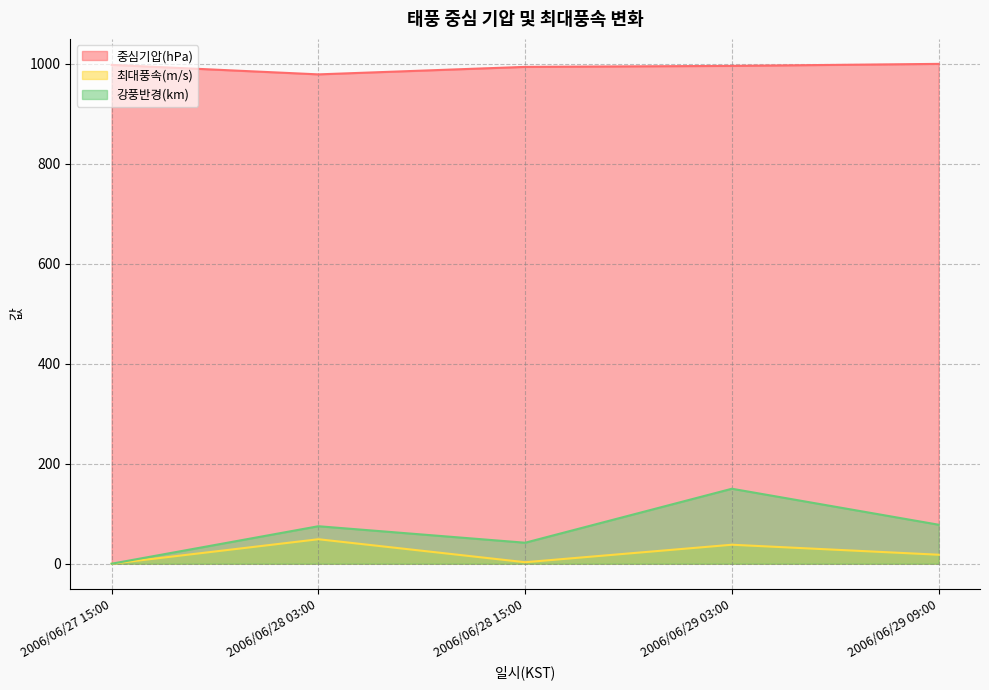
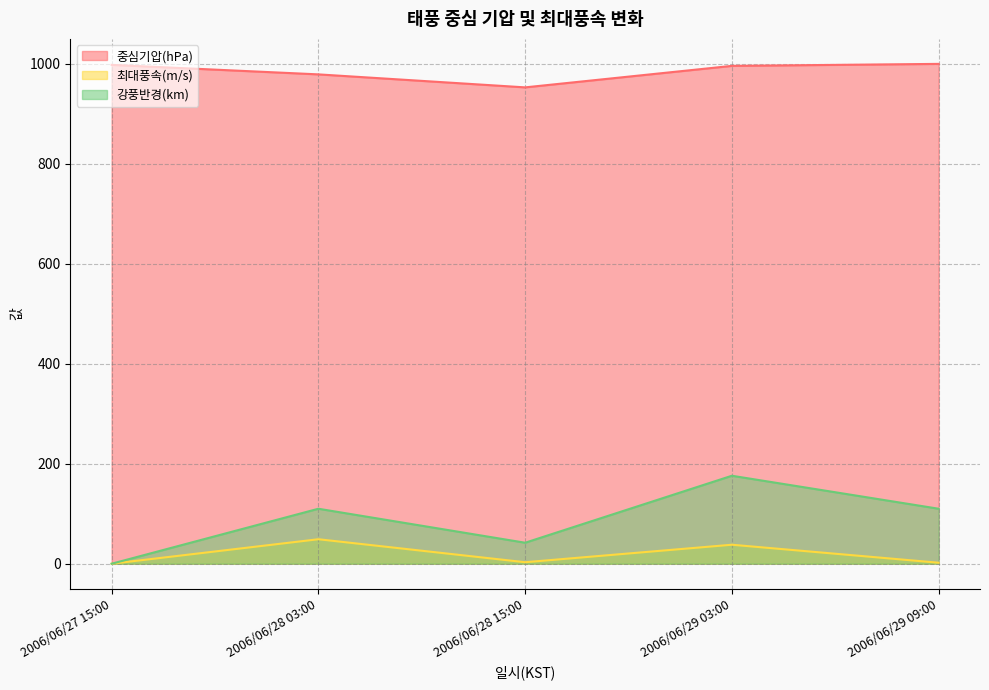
강풍반경(km), 2006/06/28 03:00: 80 -> 110
중심기압(hPa), 2006/06/28 15:00: 990 -> 950
강풍반경(km), 2006/06/29 03:00: 150 -> 180
최대풍속(m/s), 2006/06/29 09:00: 20 -> 0
강풍반경(km), 2006/06/29 09:00: 80 -> 110
